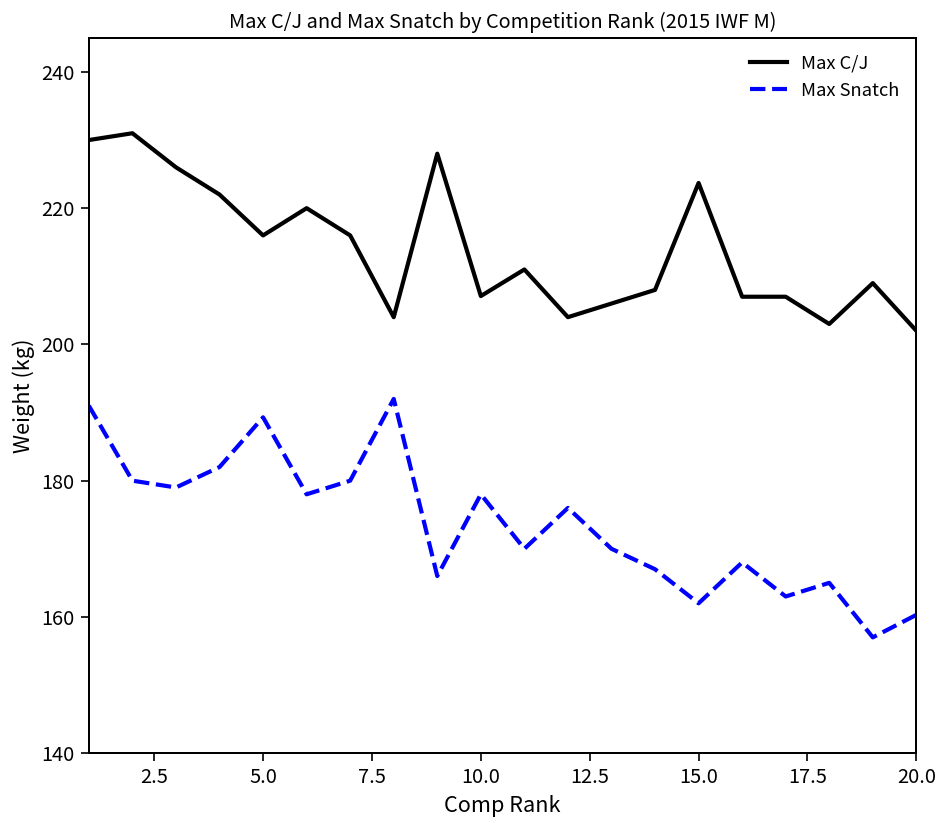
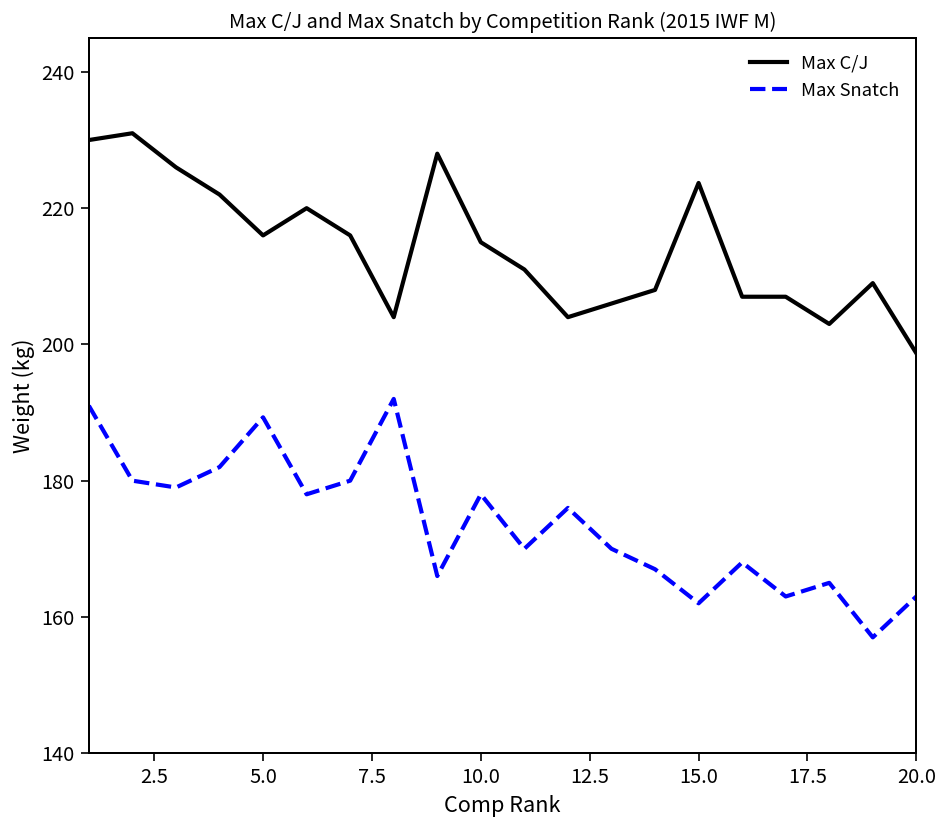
Max C/J, 10.0: 207 -> 215
Max C/J, 20.0: 202 -> 199
Max Snatch, 20.0: 160 -> 163
